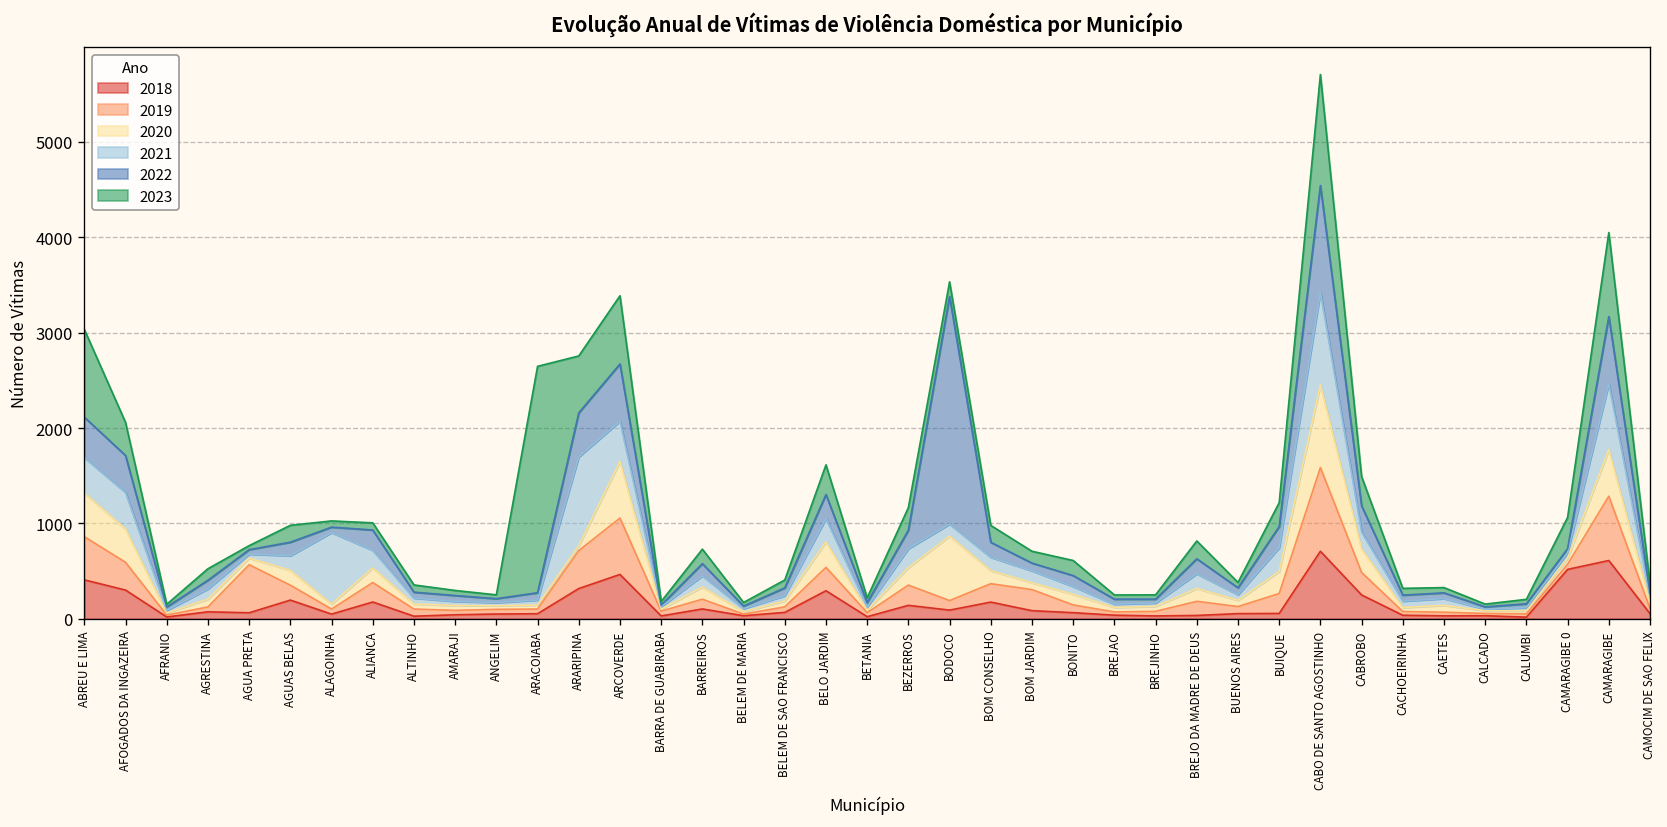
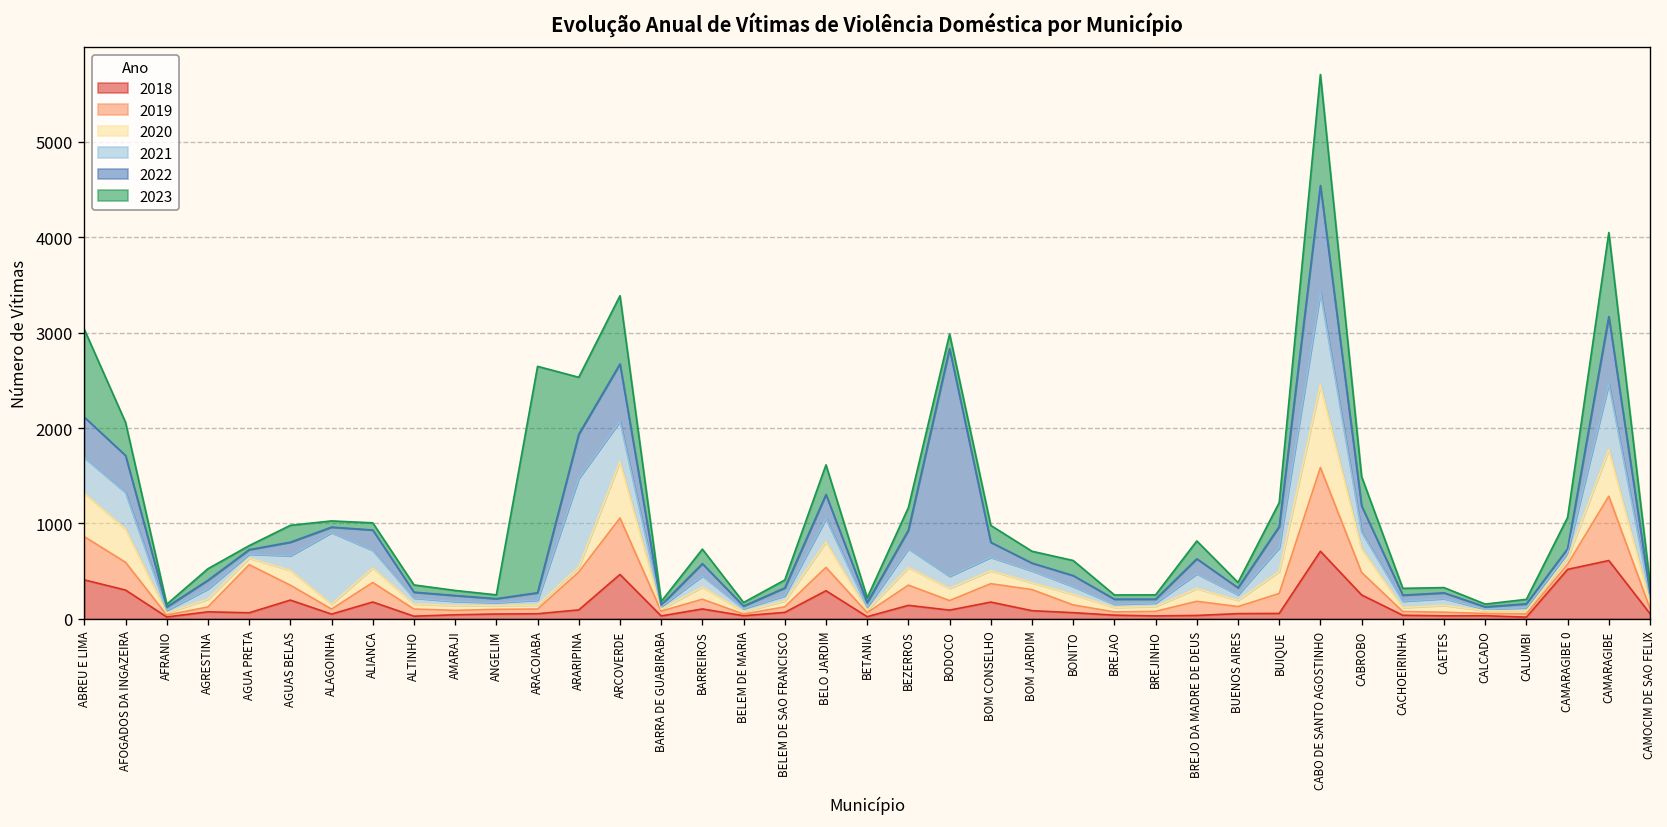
2018, ARARIPINA: 300 -> 100
2020, BODOCO: 700 -> 100
